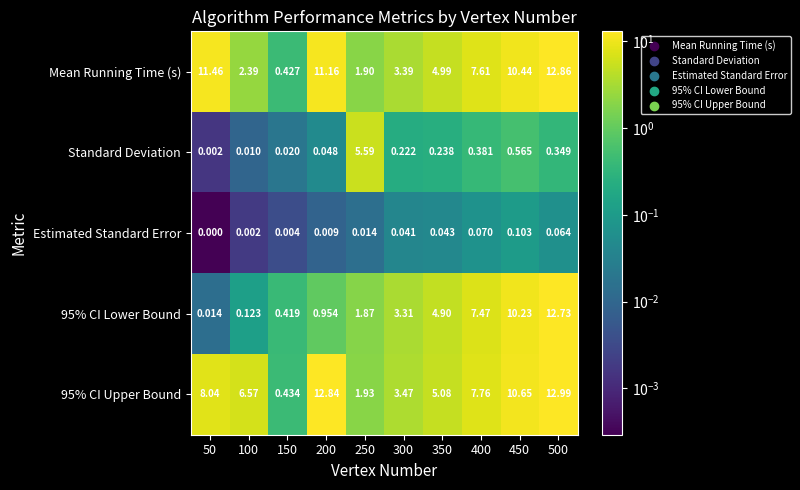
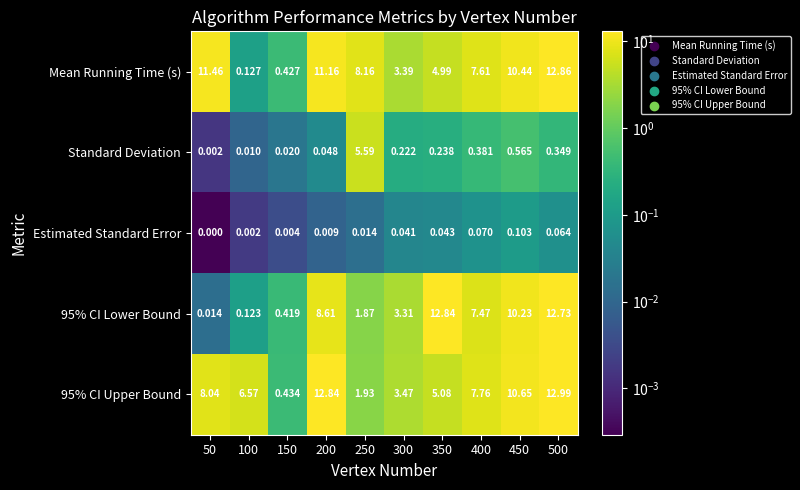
Mean Running Time (s), 100: 2.39 -> 0.127
Mean Running Time (s), 250: 1.90 -> 8.16
95% CI Lower Bound, 200: 0.954 -> 8.61
95% CI Lower Bound, 350: 4.90 -> 12.84
